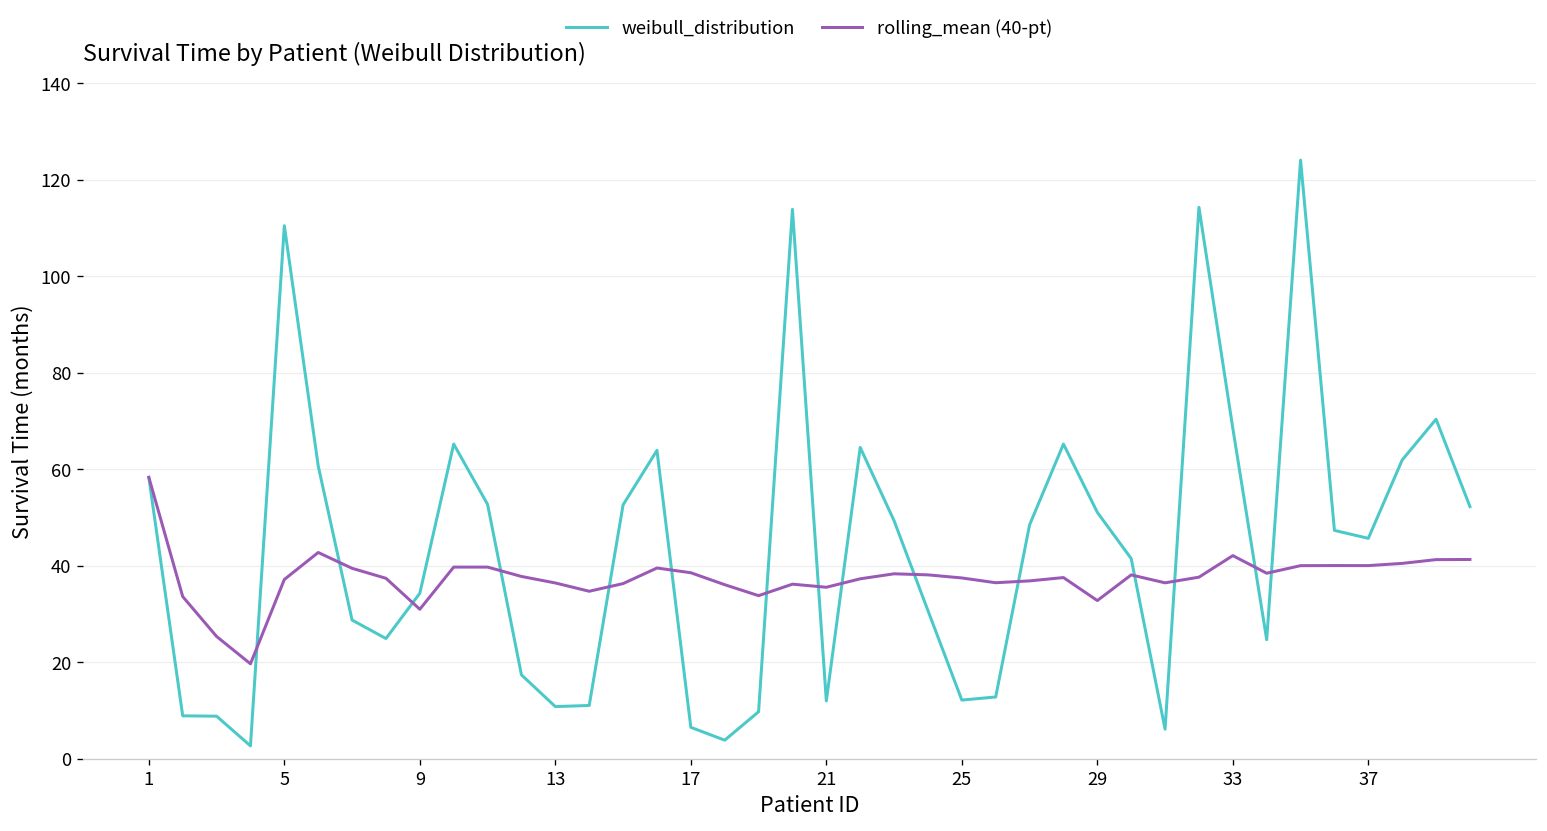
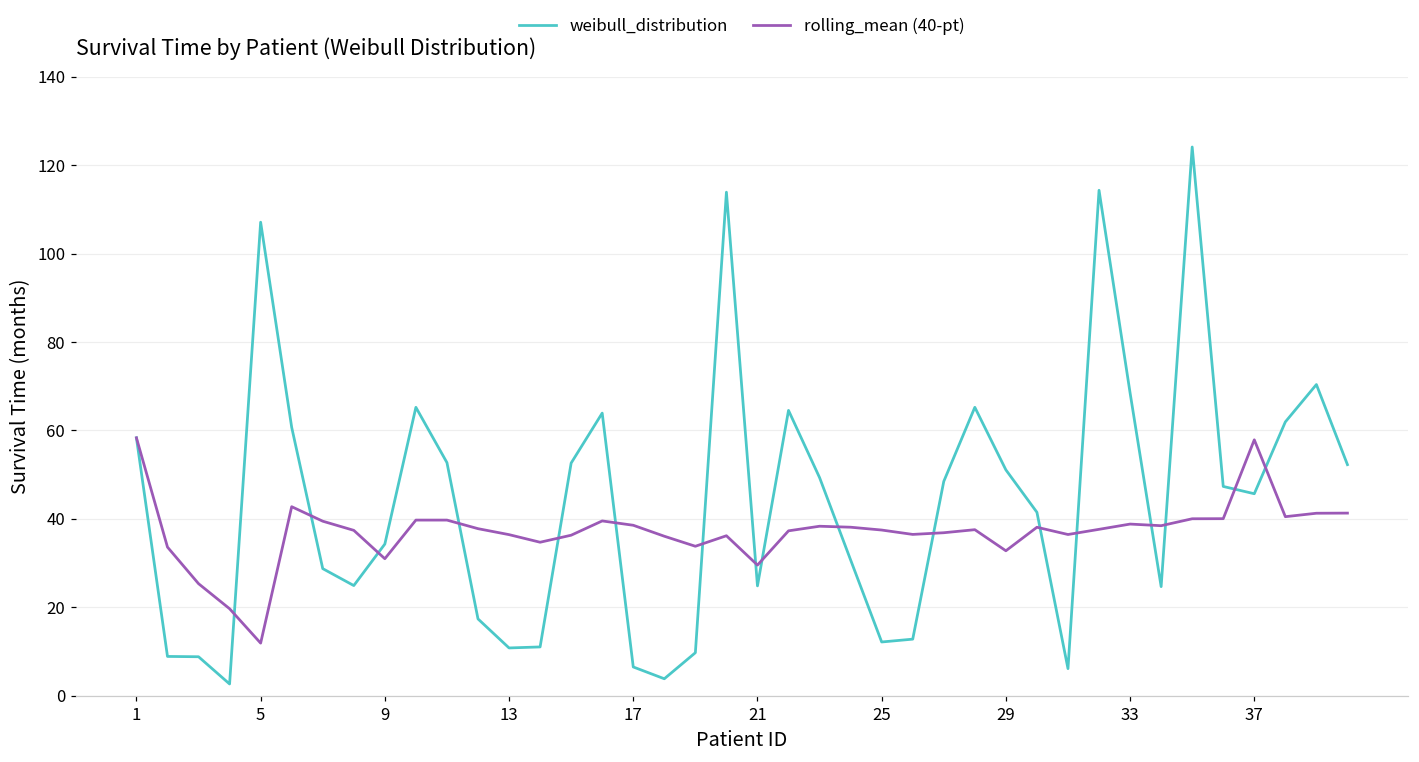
weibull_distribution, 5: 111 -> 107
rolling_mean (40-pt), 5: 37 -> 12
weibull_distribution, 21: 12 -> 25
rolling_mean (40-pt), 21: 36 -> 30
rolling_mean (40-pt), 33: 42 -> 39
rolling_mean (40-pt), 37: 40 -> 58
